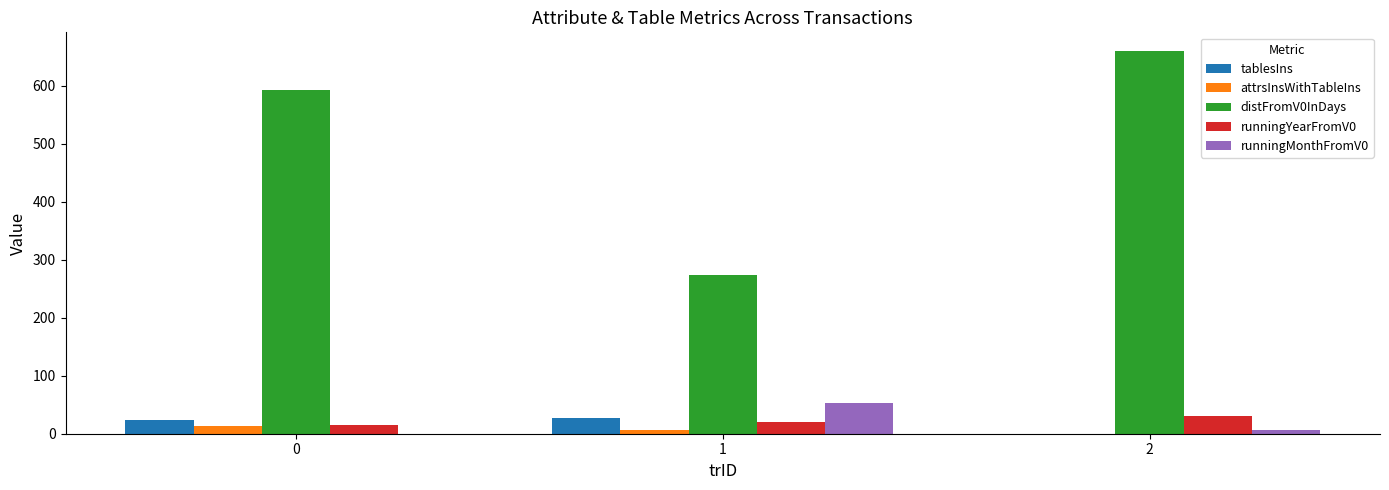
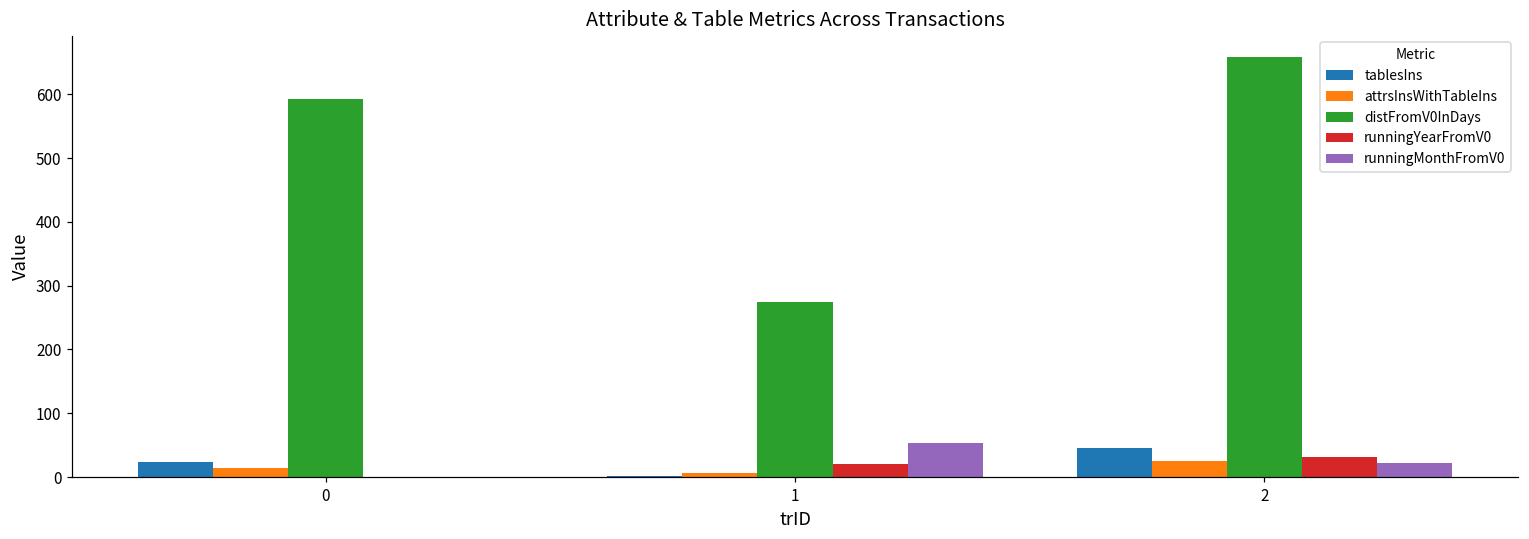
runningYearFromV0, 0: 20 -> 0
tablesIns, 1: 30 -> 0
tablesIns, 2: 0 -> 50
attrsInsWithTableIns, 2: 0 -> 30
runningMonthFromV0, 2: 10 -> 20
